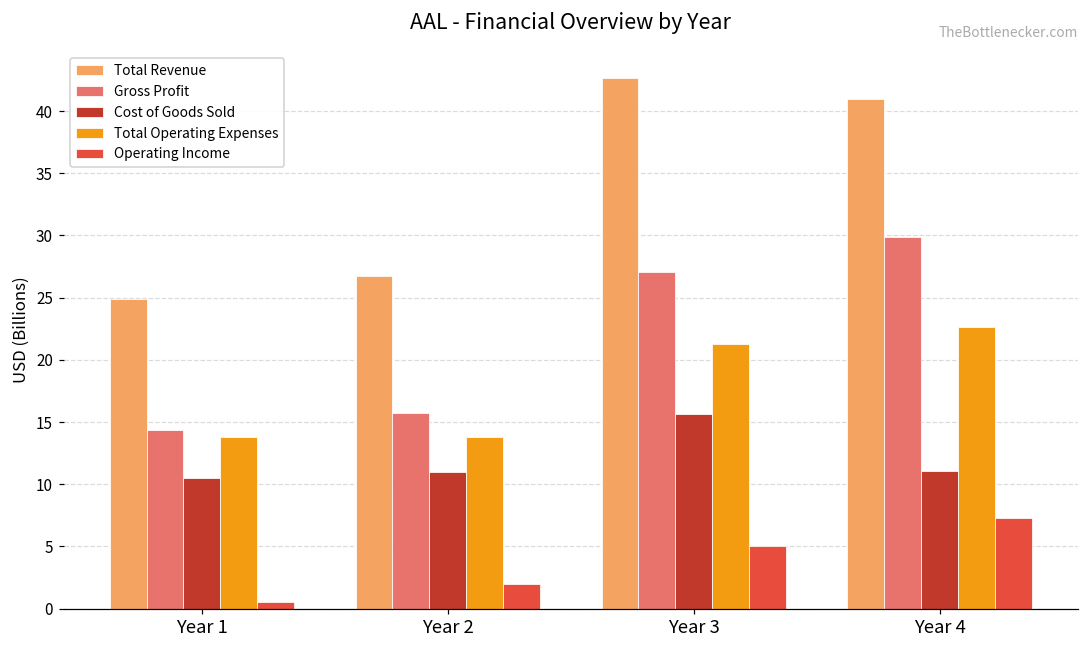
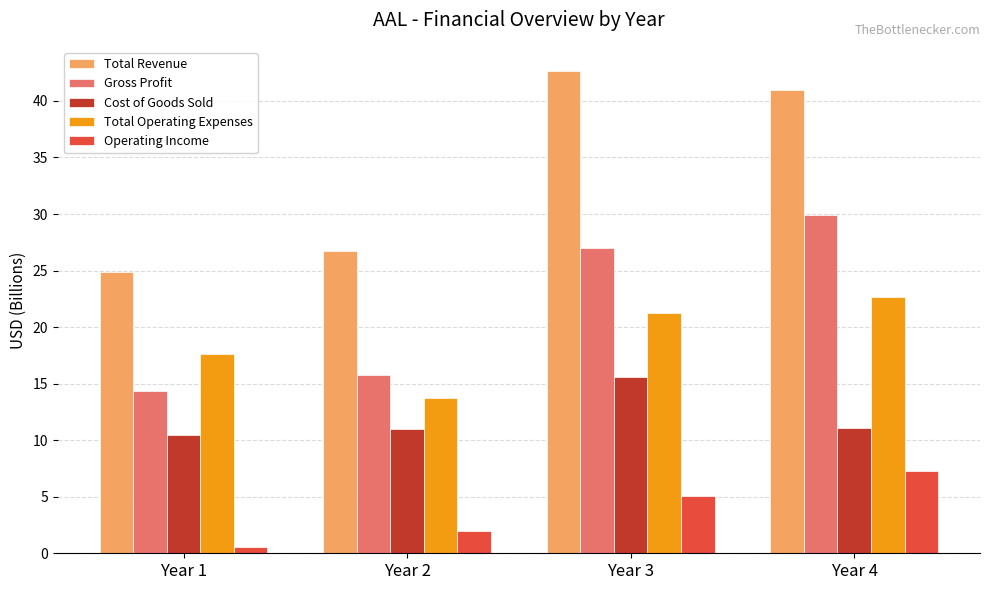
Total Operating Expenses, Year 1: 13.8 -> 17.6
